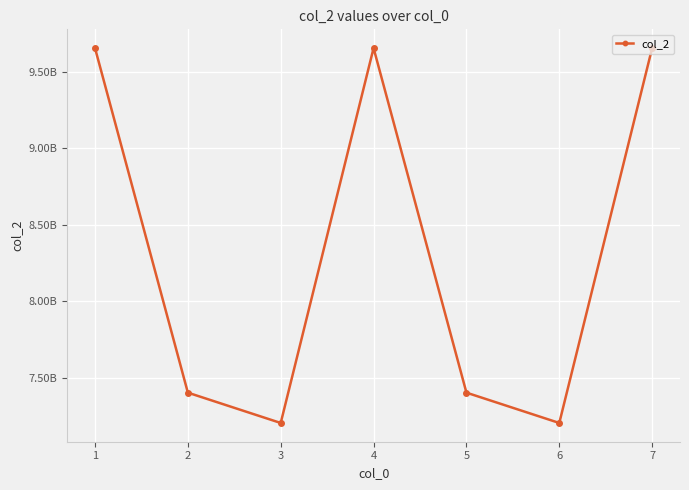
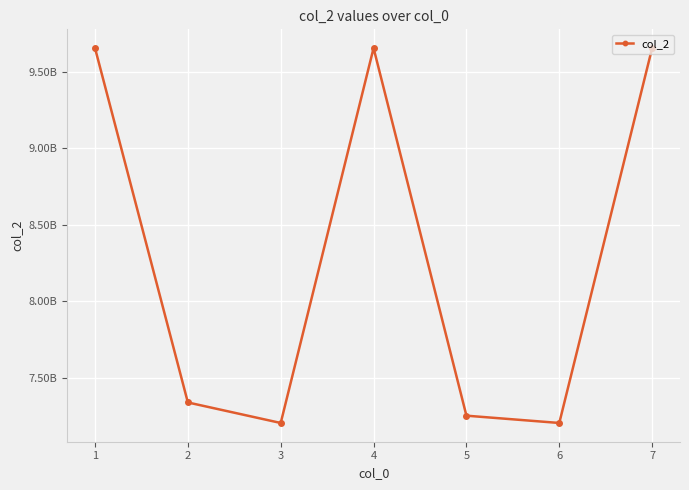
2: 7400000000 -> 7340000000
5: 7400000000 -> 7250000000
